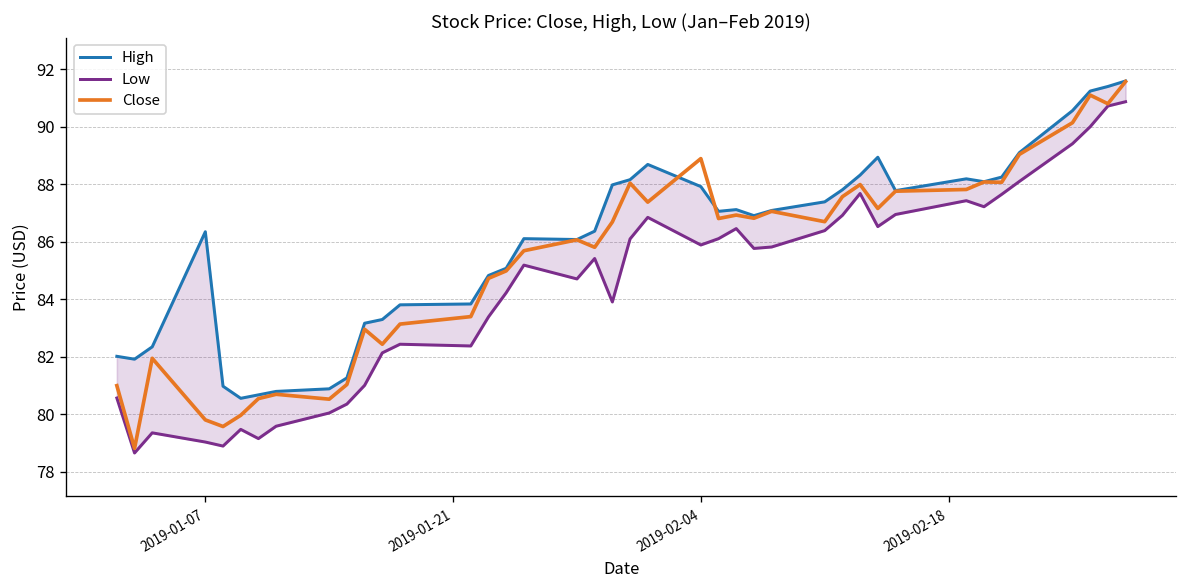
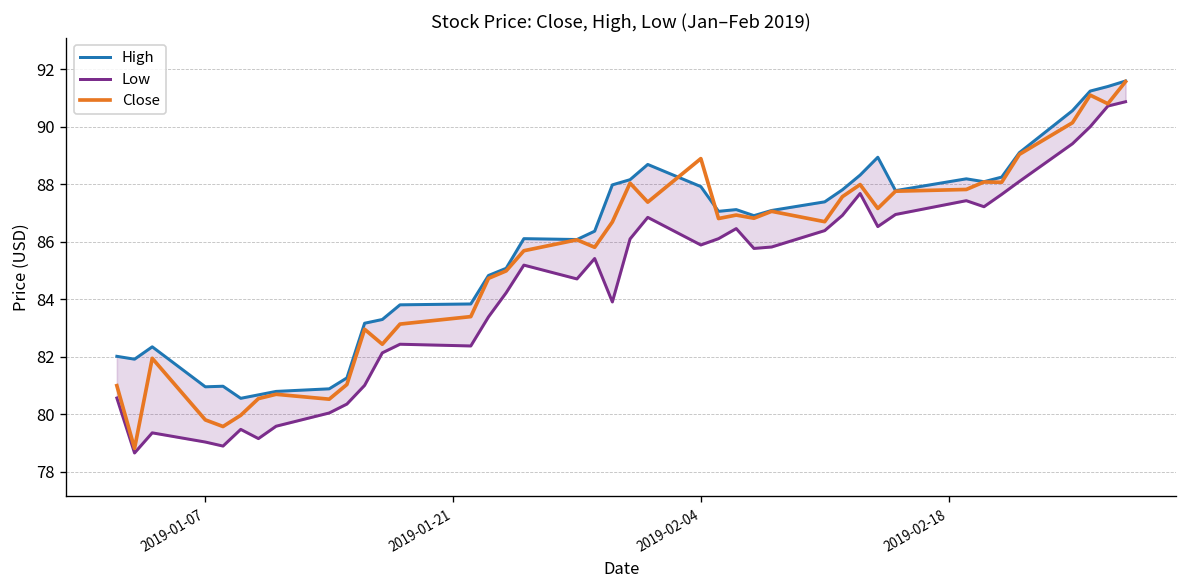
High, 2019-01-07: 86.4 -> 81.0
